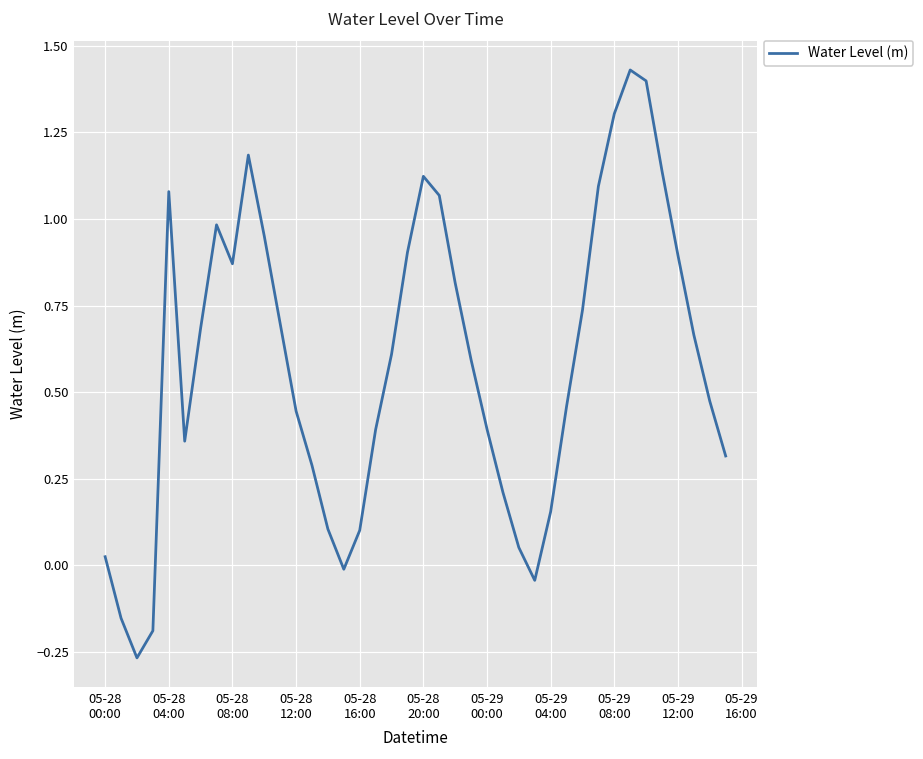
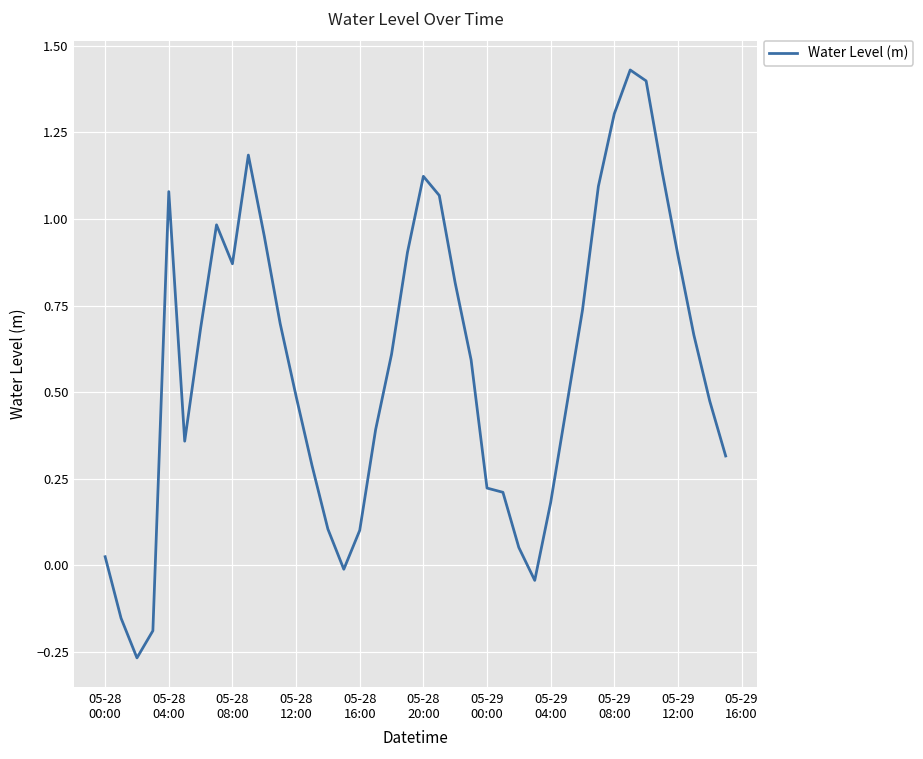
05-28 12:00: 0.45 -> 0.49
05-29 00:00: 0.39 -> 0.22
05-29 04:00: 0.16 -> 0.18
